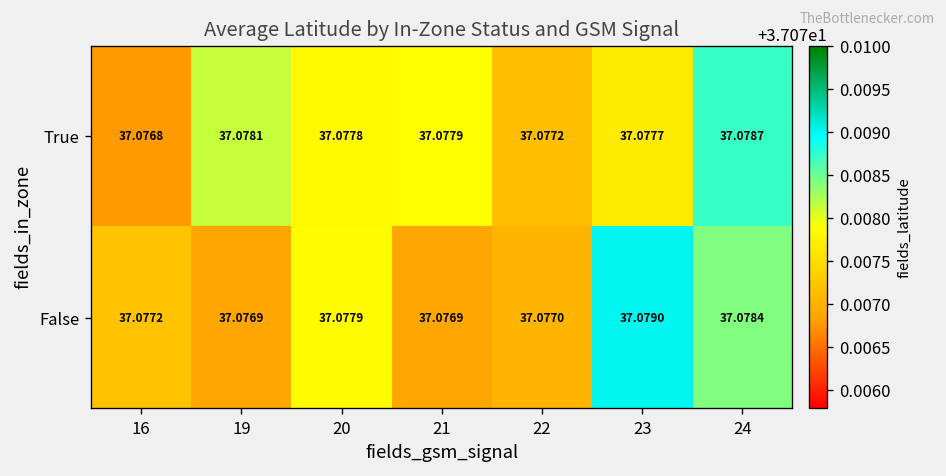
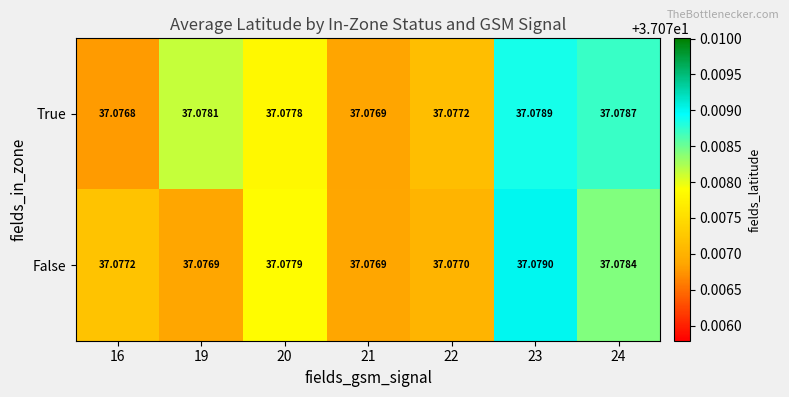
True, 21: 37.0779 -> 37.0769
True, 23: 37.0777 -> 37.0789
